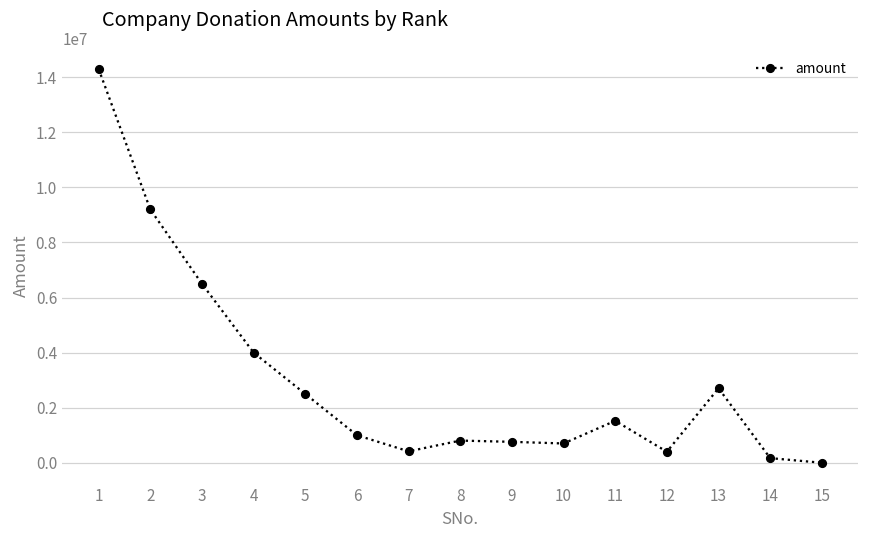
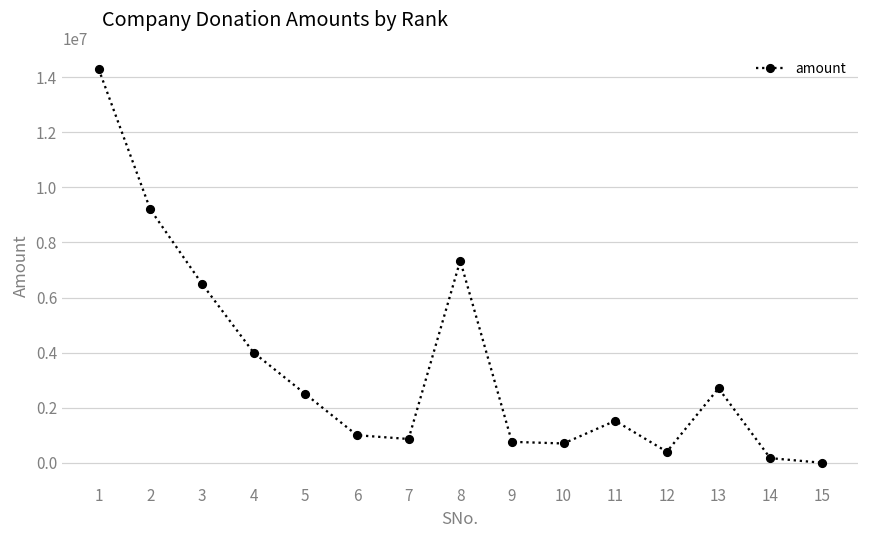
7: 400000 -> 900000
8: 800000 -> 7300000
